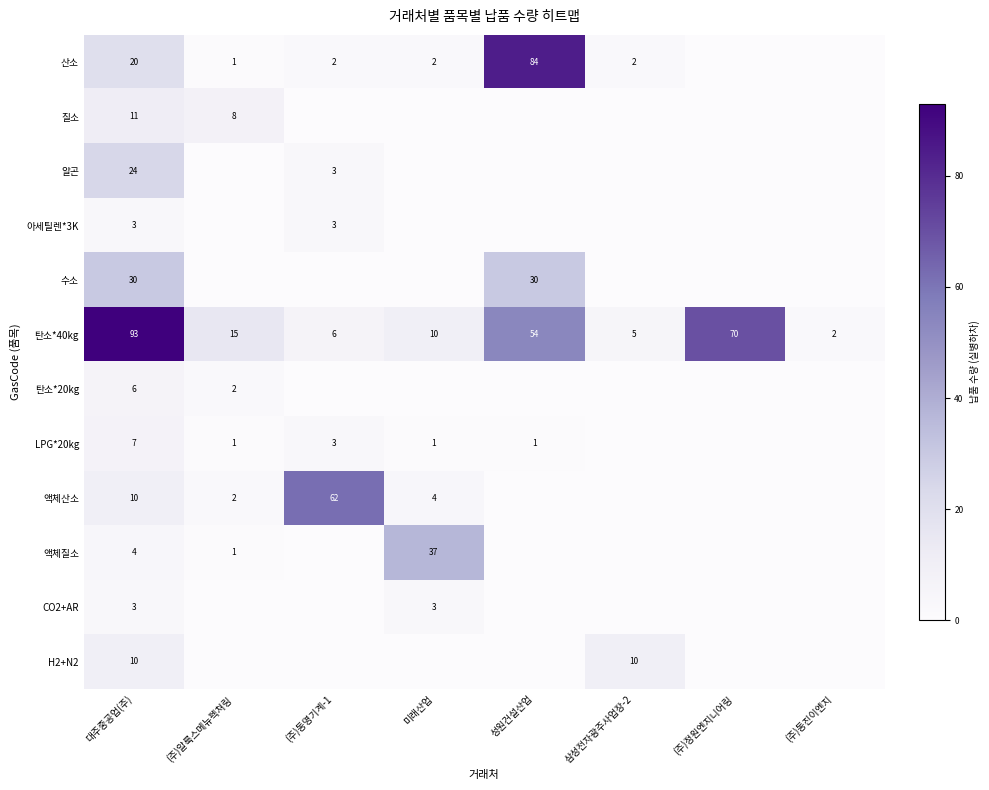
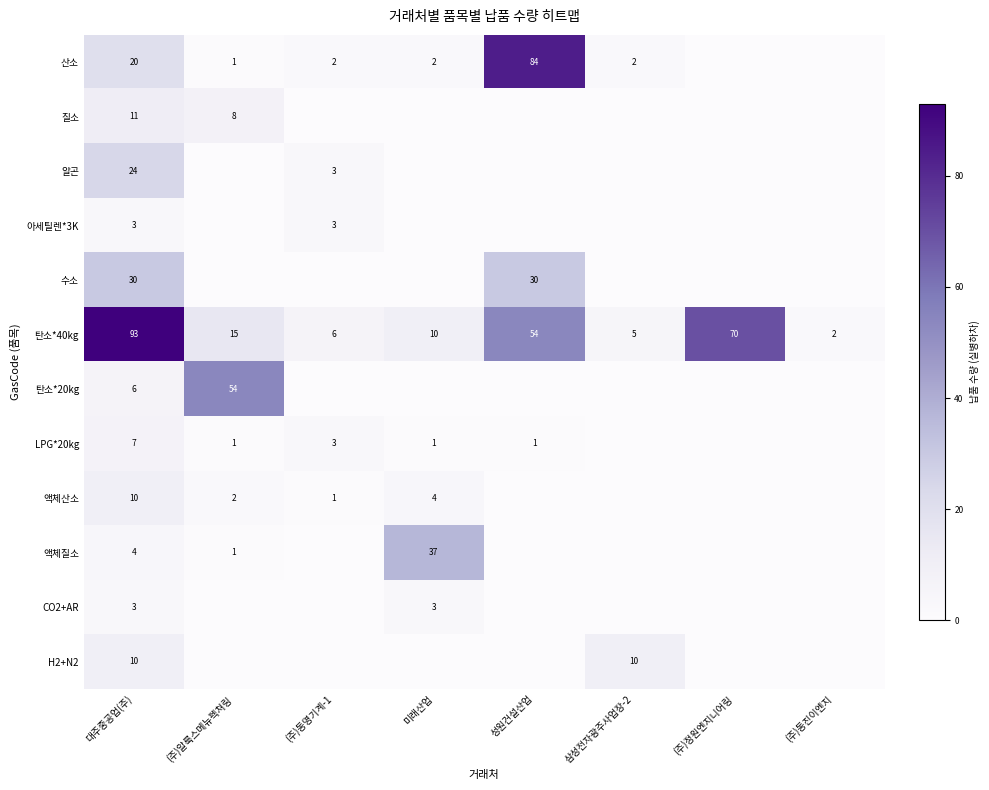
탄소*20kg, (주)알룩스메뉴펙쳐링: 2 -> 54
액체산소, (주)동명기계-1: 62 -> 1
